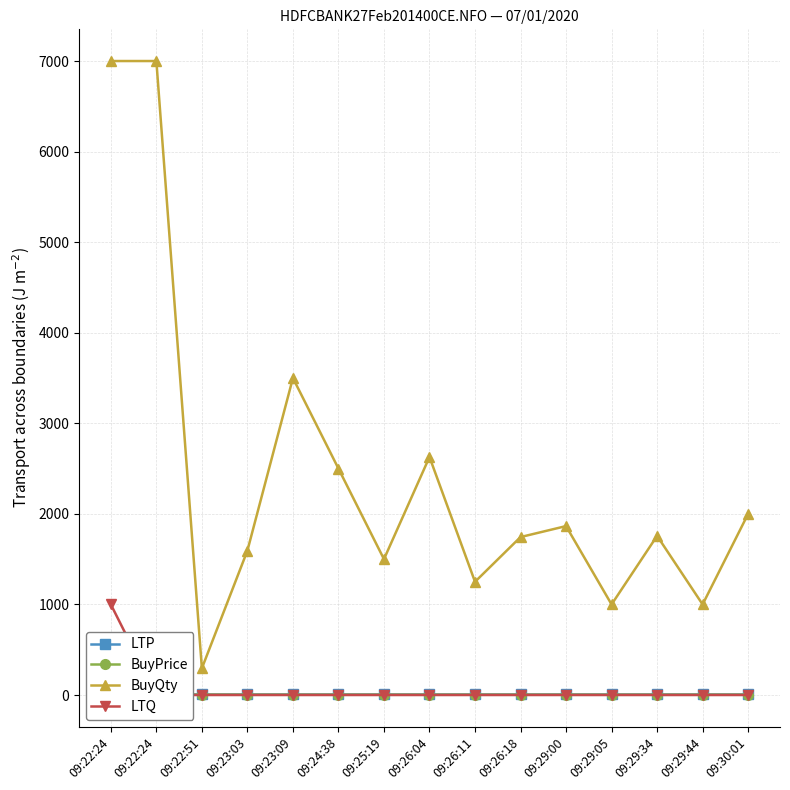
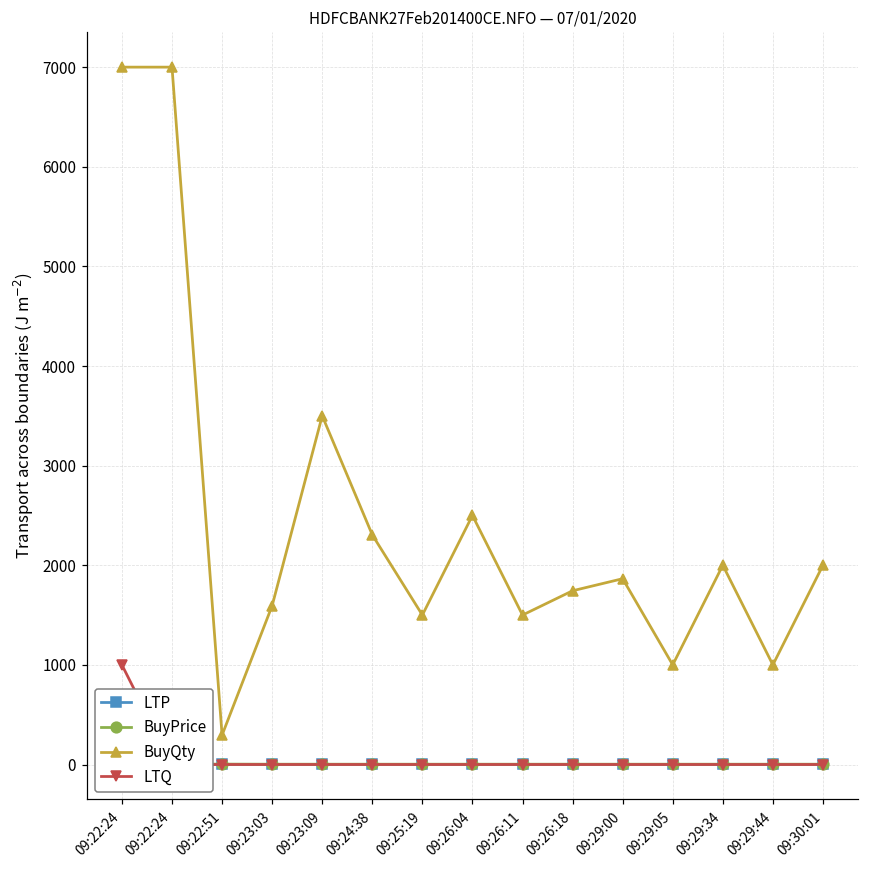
BuyQty, 09:24:38: 2500 -> 2300
BuyQty, 09:26:04: 2600 -> 2500
BuyQty, 09:26:11: 1300 -> 1500
BuyQty, 09:29:34: 1800 -> 2000
